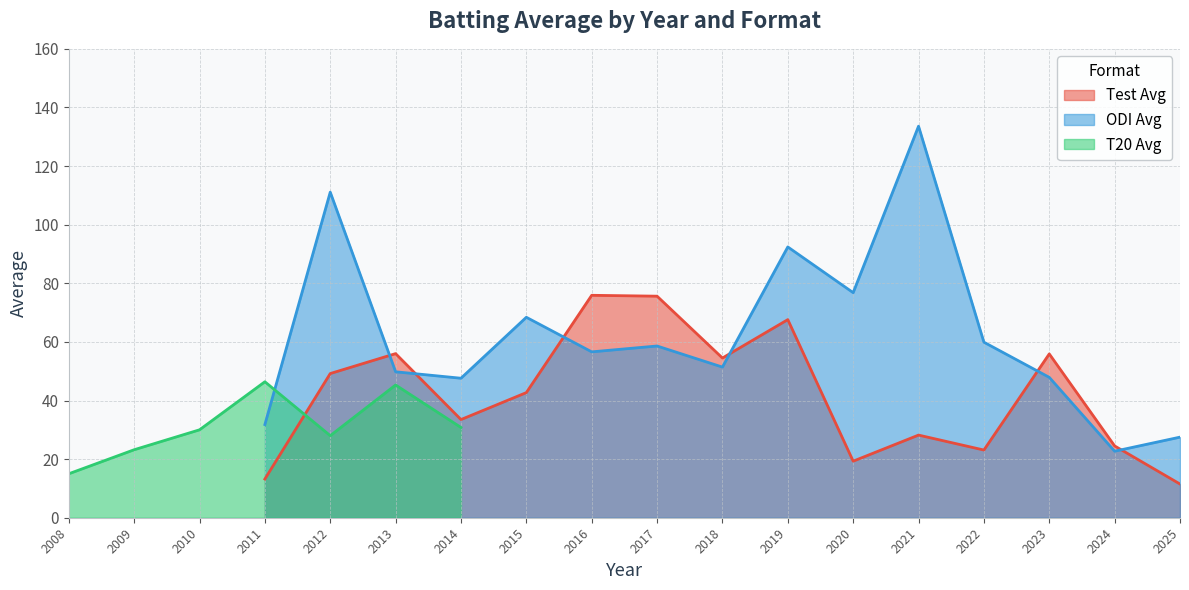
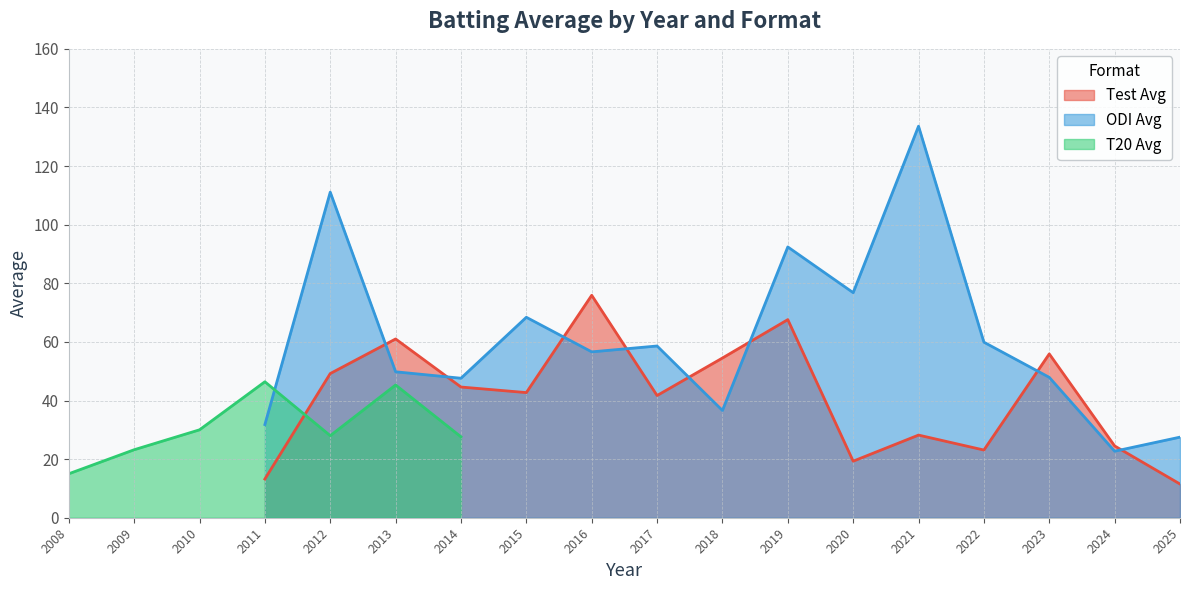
Test Avg, 2013: 56 -> 61
Test Avg, 2014: 34 -> 45
T20 Avg, 2014: 31 -> 28
Test Avg, 2017: 76 -> 42
ODI Avg, 2018: 51 -> 37
